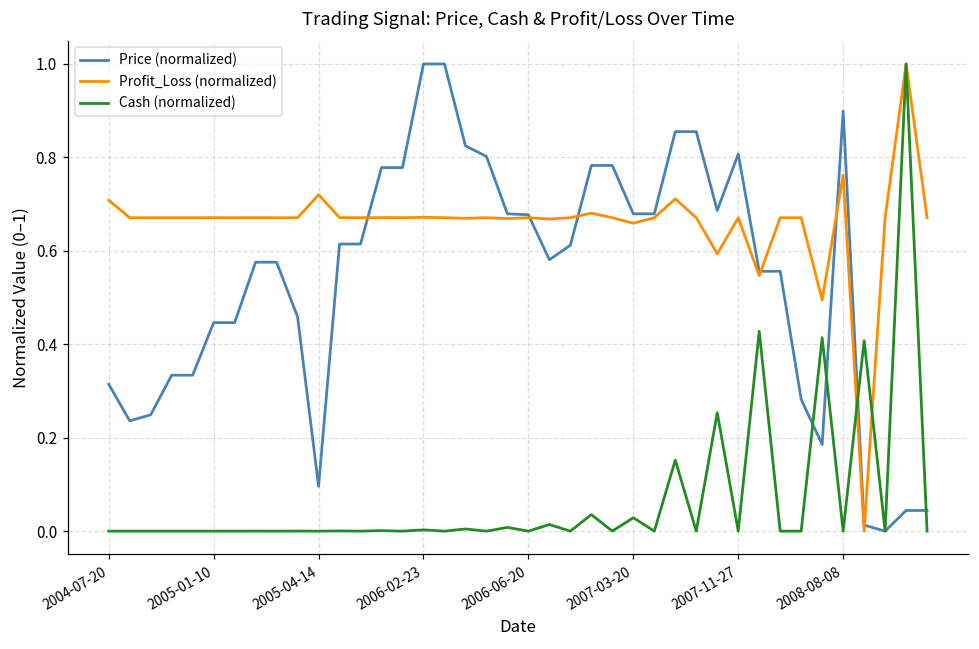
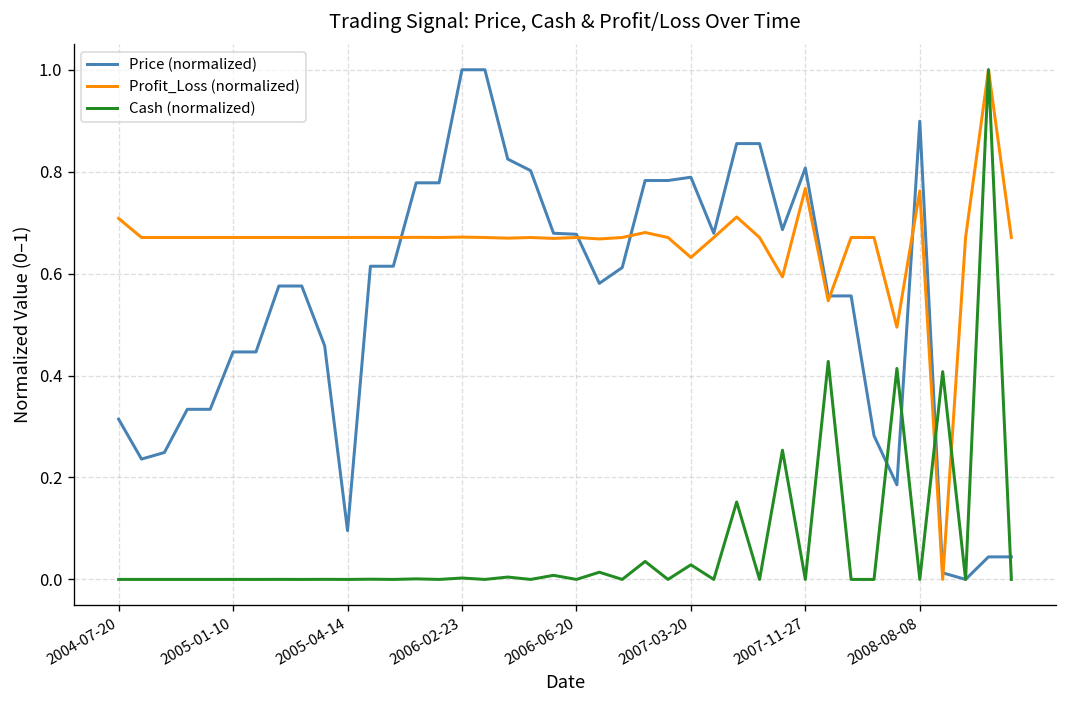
Profit_Loss (normalized), 2005-04-14: 0.72 -> 0.67
Price (normalized), 2007-03-20: 0.68 -> 0.79
Profit_Loss (normalized), 2007-03-20: 0.66 -> 0.63
Profit_Loss (normalized), 2007-11-27: 0.67 -> 0.77
